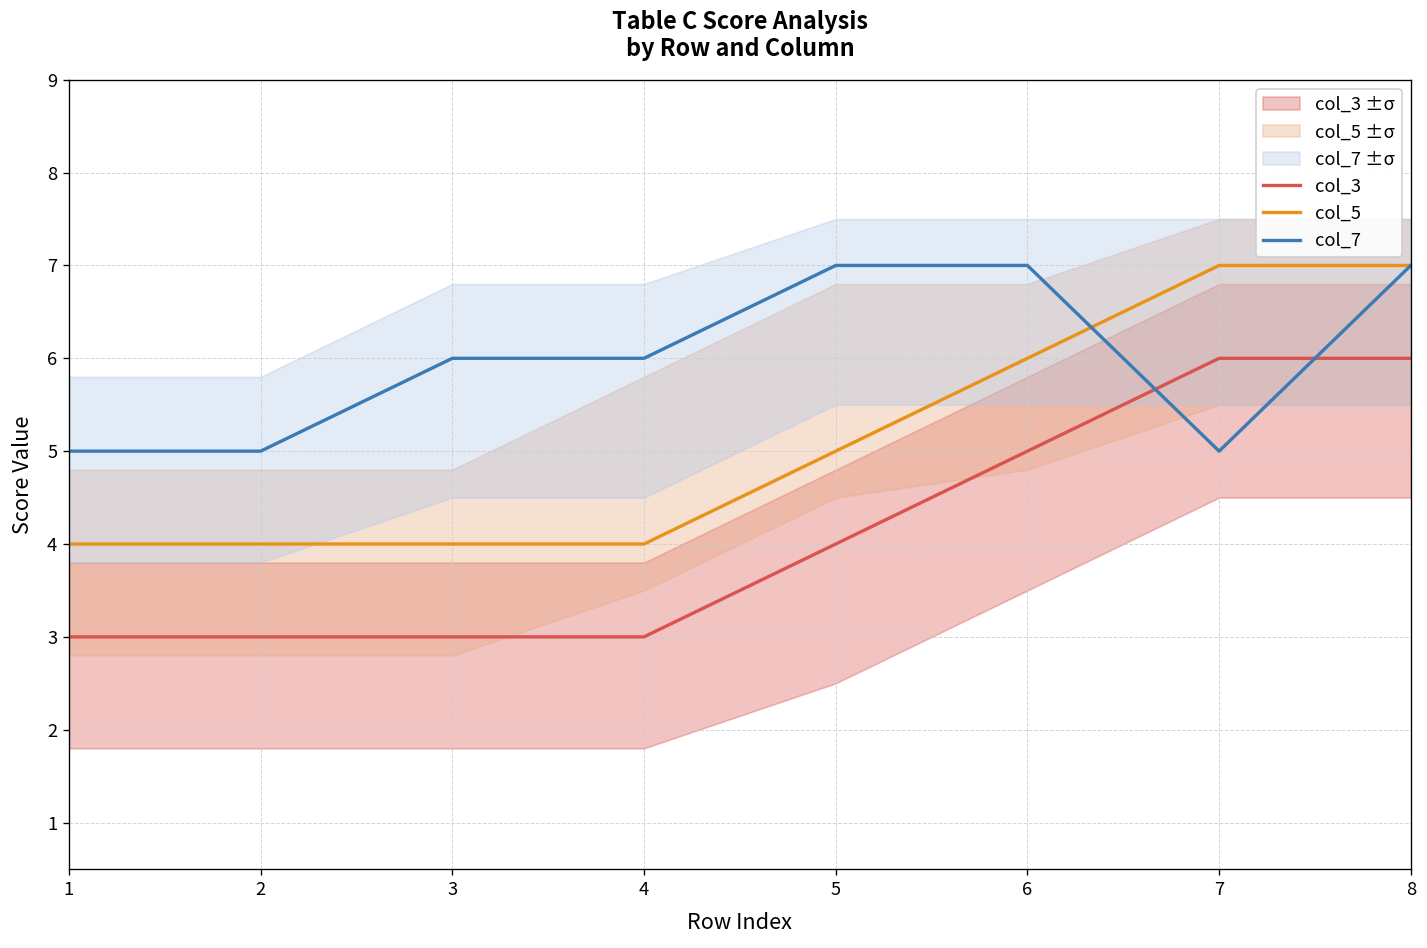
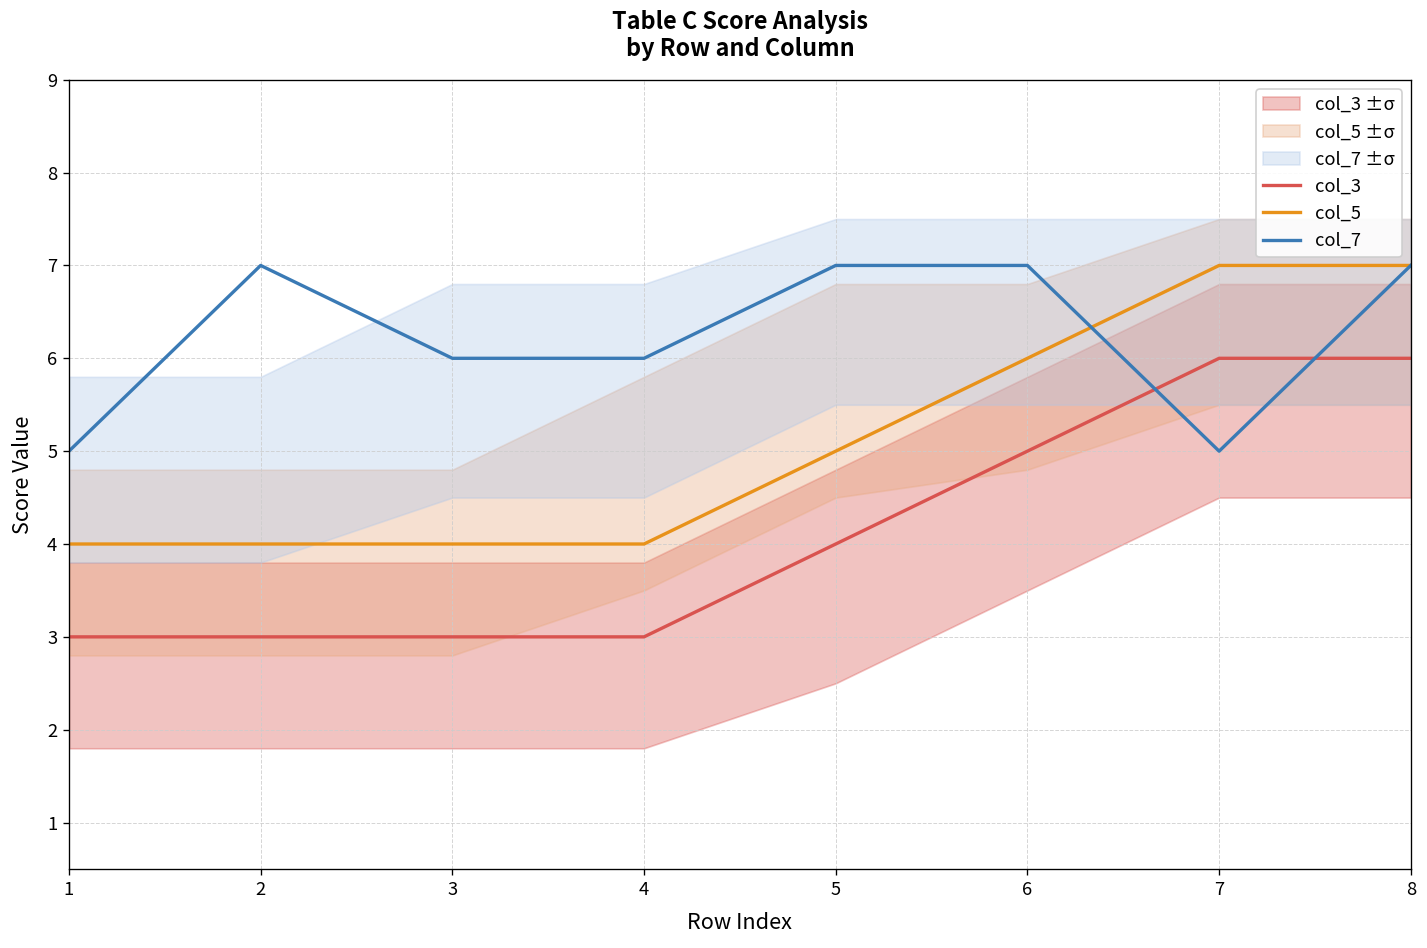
col_7, 2: 5 -> 7
